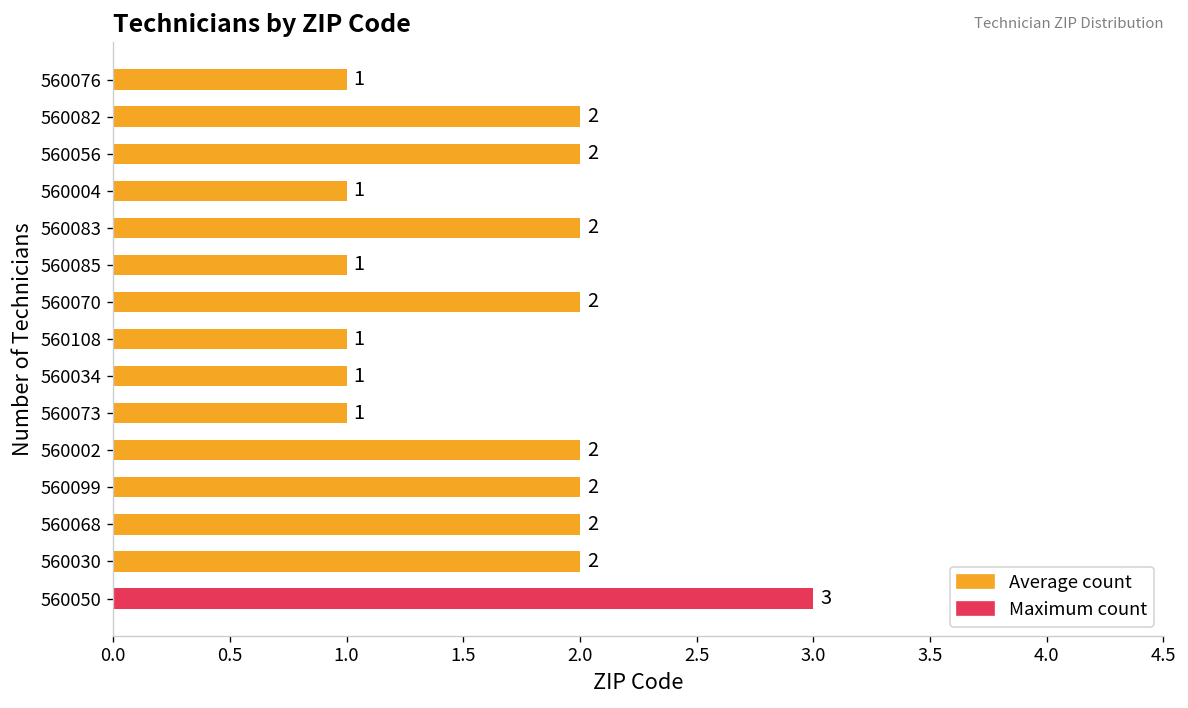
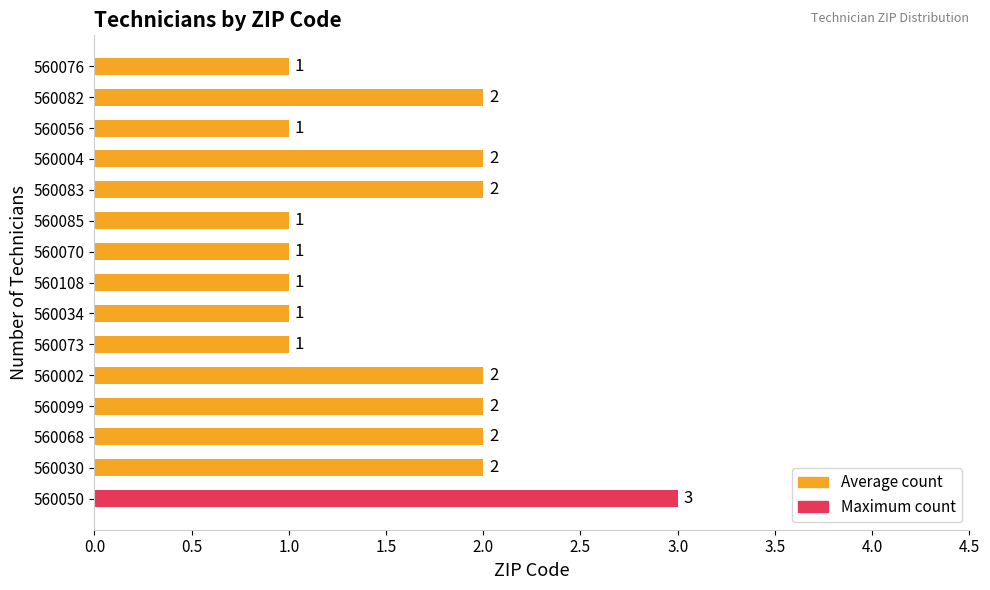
560056: 2 -> 1
560004: 1 -> 2
560070: 2 -> 1
